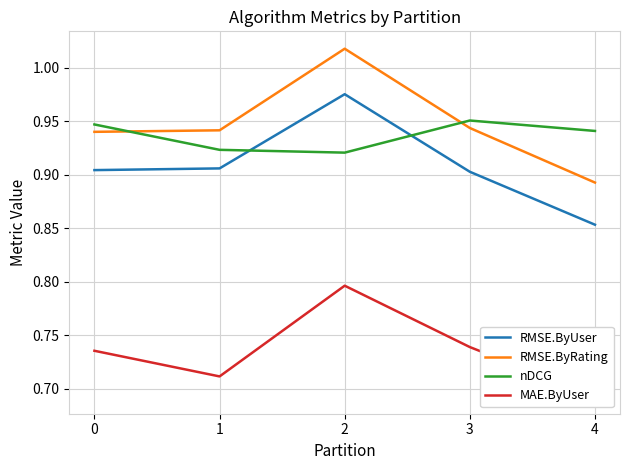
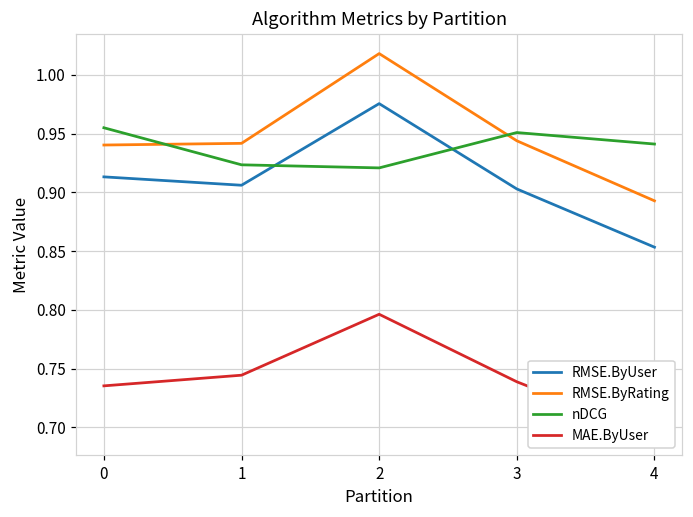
RMSE.ByUser, 0: 0.904 -> 0.913
nDCG, 0: 0.947 -> 0.955
MAE.ByUser, 1: 0.711 -> 0.744
